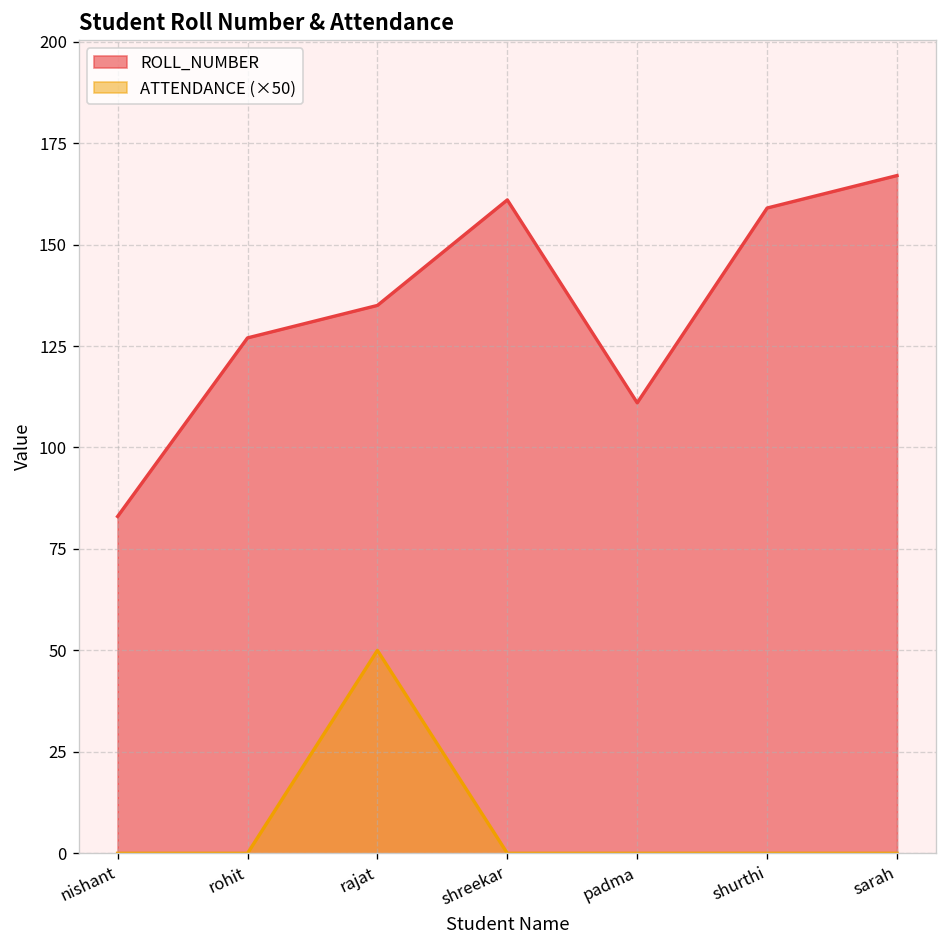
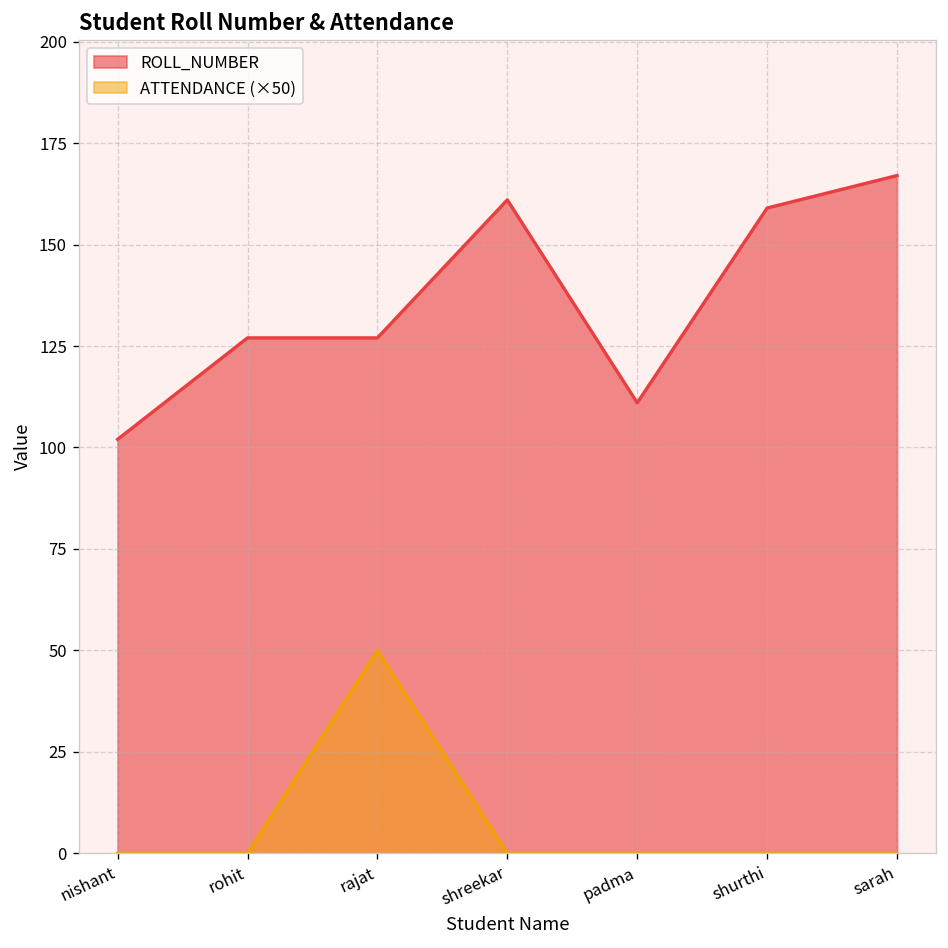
ROLL_NUMBER, nishant: 83 -> 102
ROLL_NUMBER, rajat: 135 -> 127
